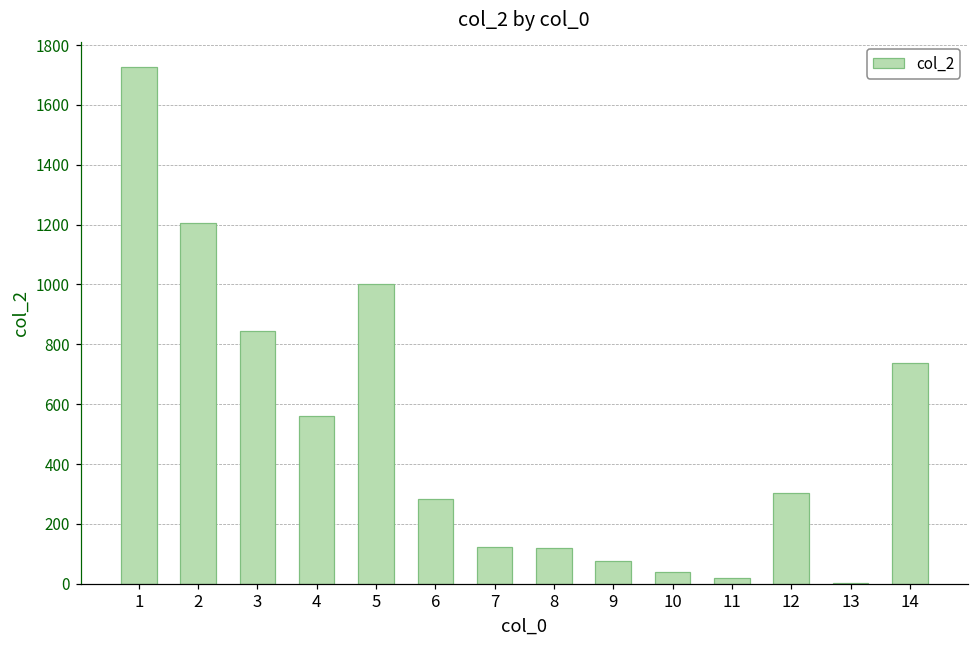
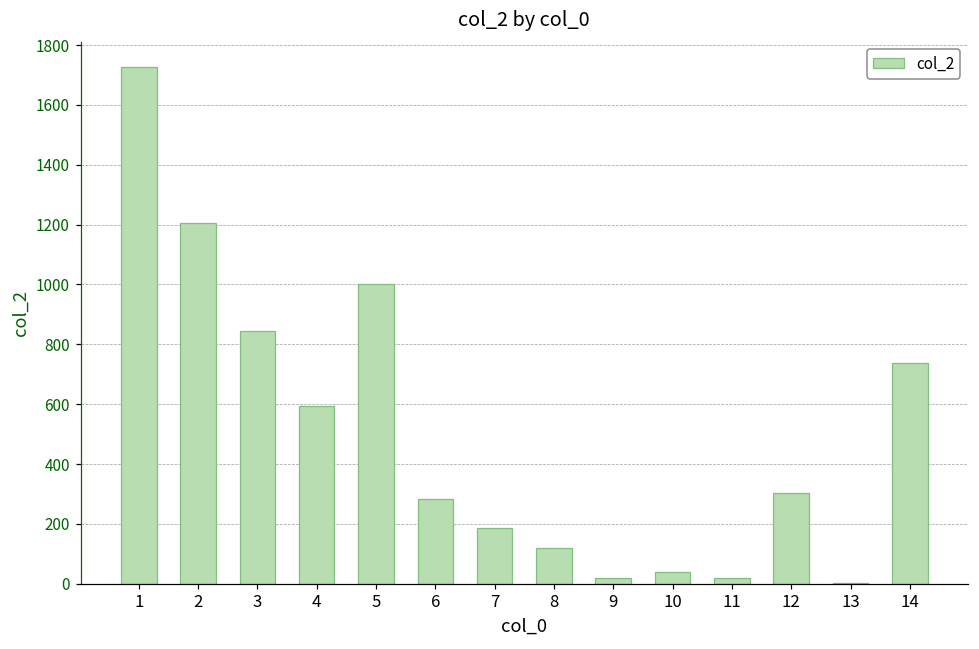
4: 560 -> 600
7: 120 -> 190
9: 80 -> 20
